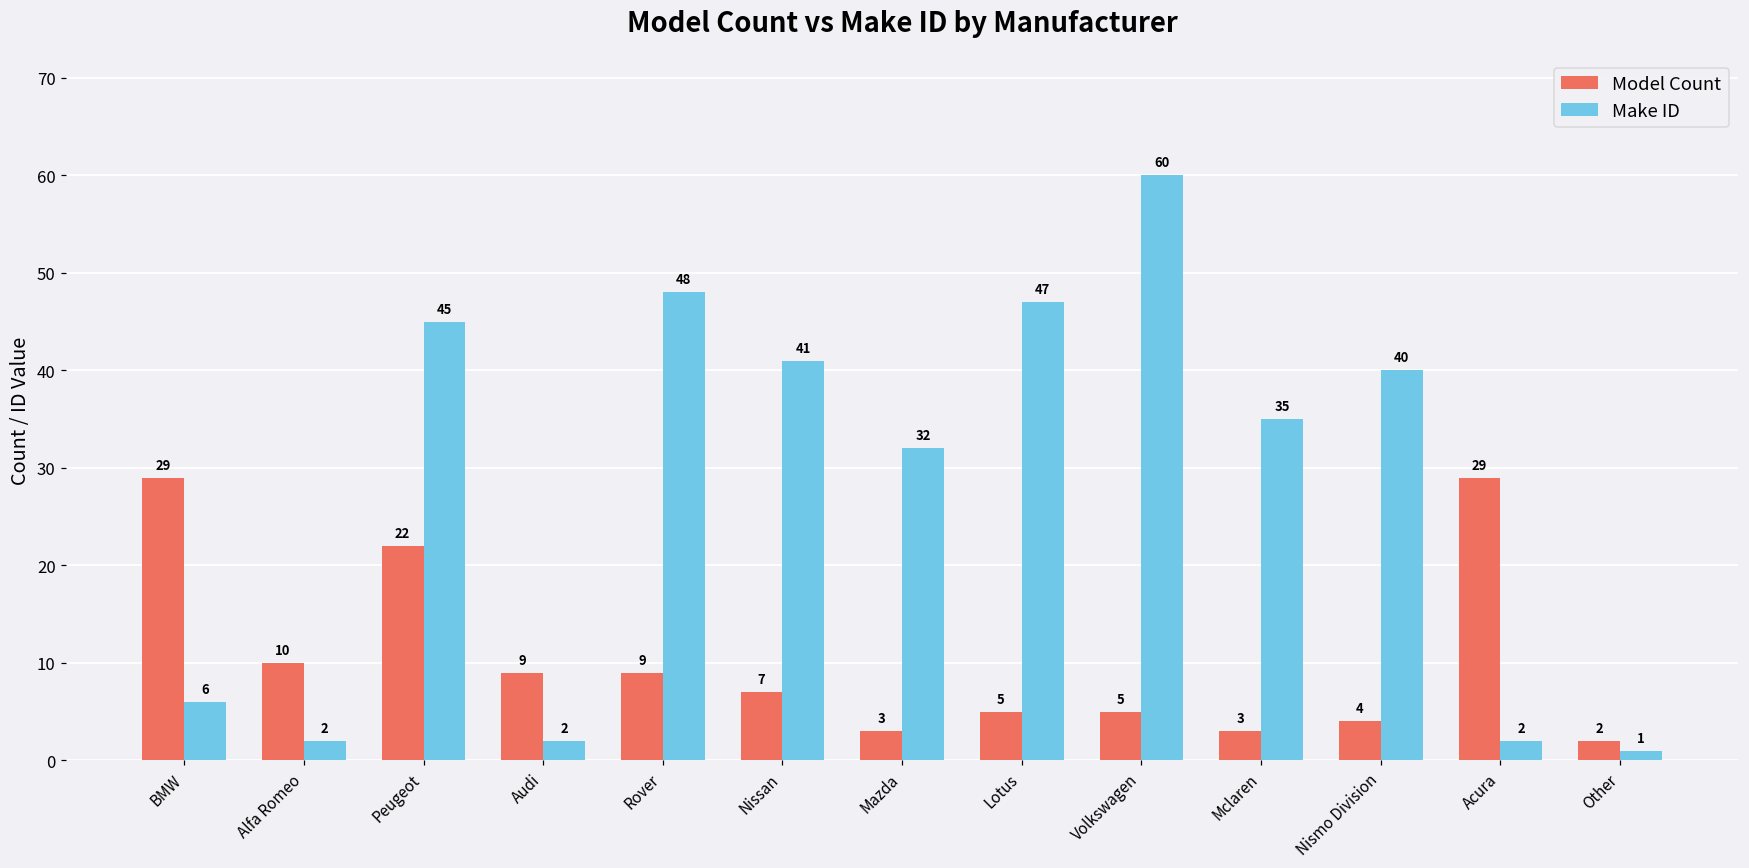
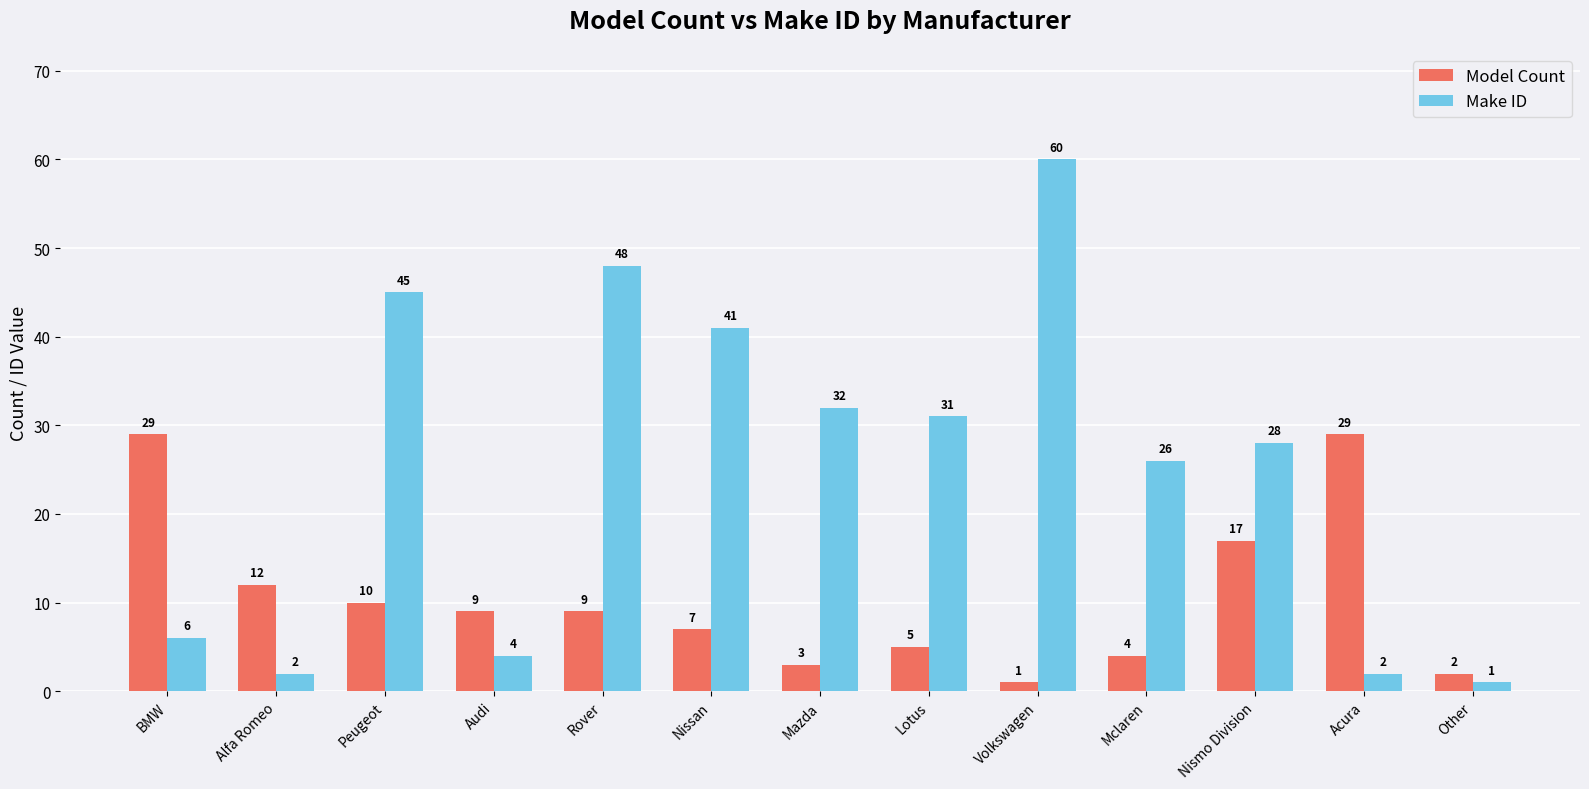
Model Count, Alfa Romeo: 10 -> 12
Model Count, Peugeot: 22 -> 10
Make ID, Audi: 2 -> 4
Make ID, Lotus: 47 -> 31
Model Count, Volkswagen: 5 -> 1
Model Count, Mclaren: 3 -> 4
Make ID, Mclaren: 35 -> 26
Model Count, Nismo Division: 4 -> 17
Make ID, Nismo Division: 40 -> 28
